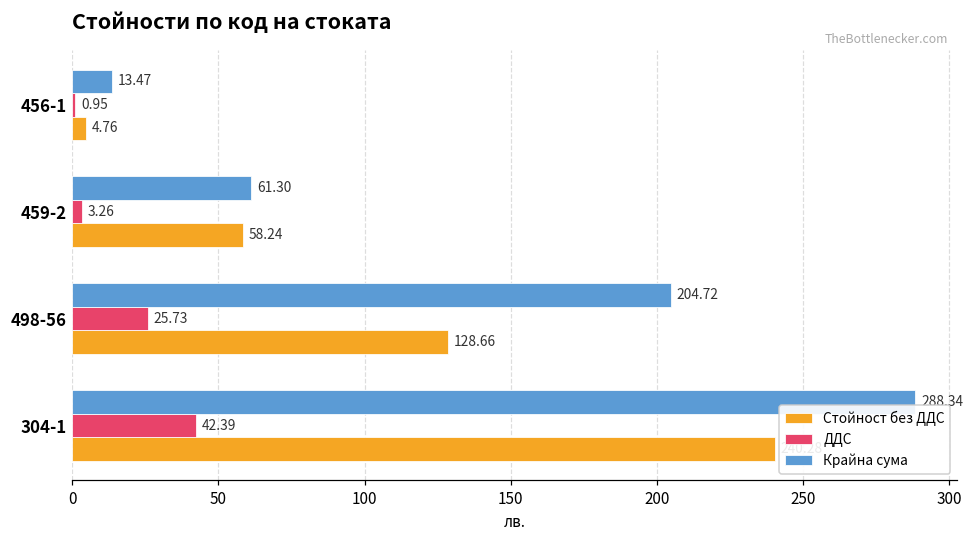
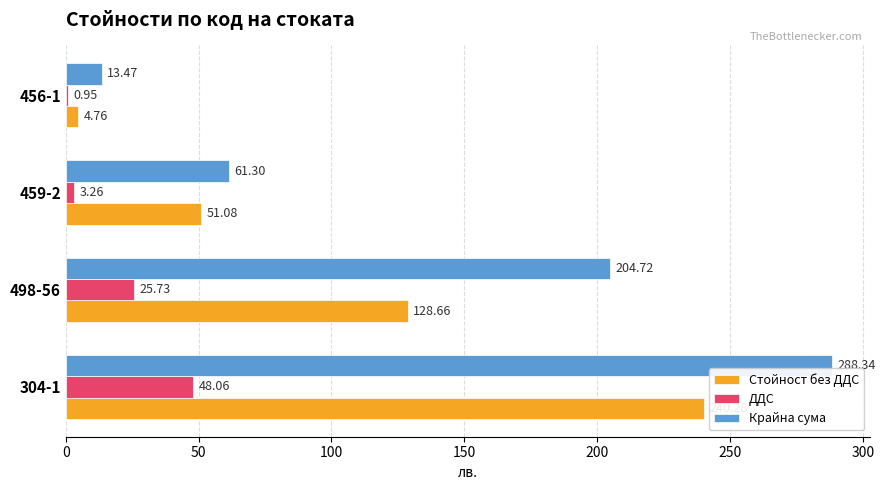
Стойност без ДДС, 459-2: 58.24 -> 51.08
ДДС, 304-1: 42.39 -> 48.06
